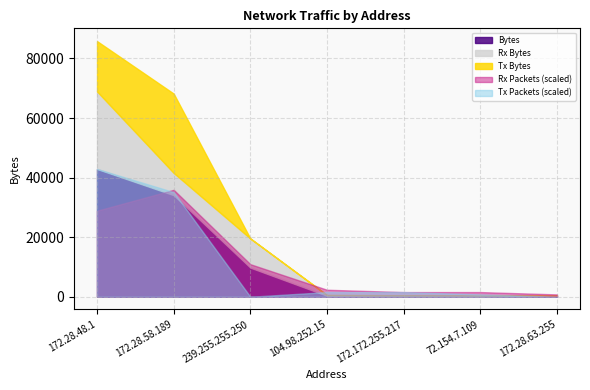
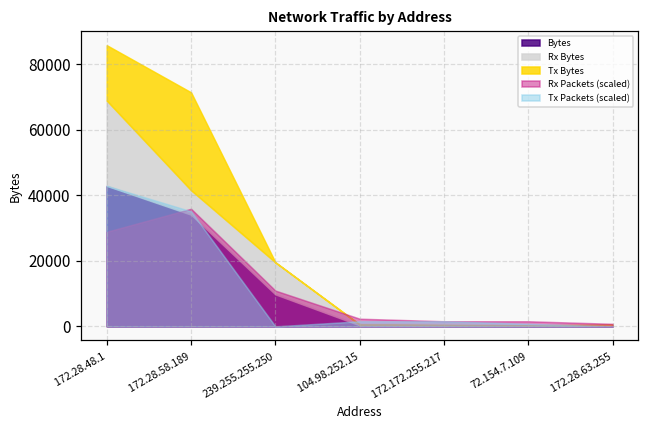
Tx Bytes, 172.28.58.189: 27000 -> 30000
